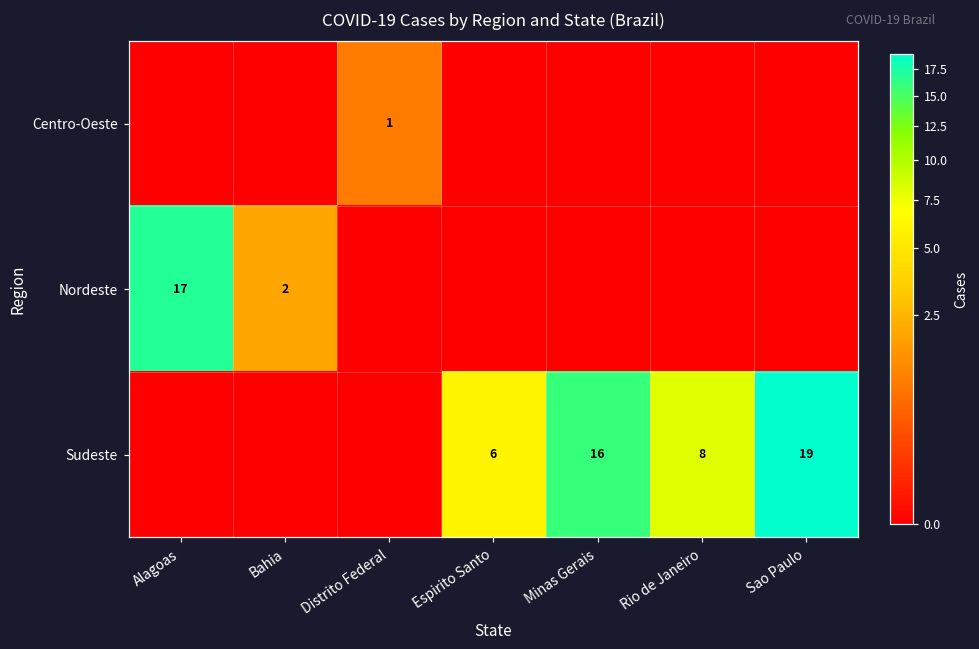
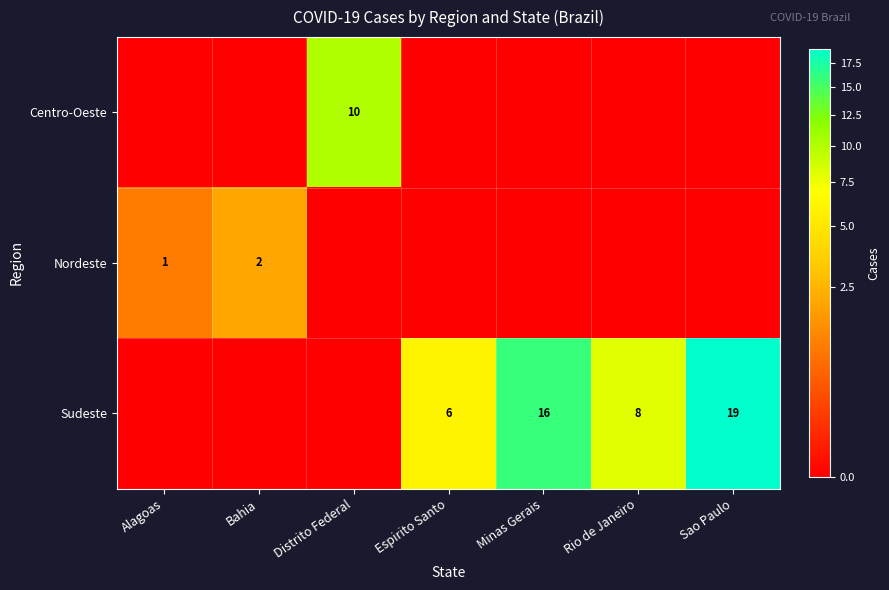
Centro-Oeste, Distrito Federal: 1 -> 10
Nordeste, Alagoas: 17 -> 1
